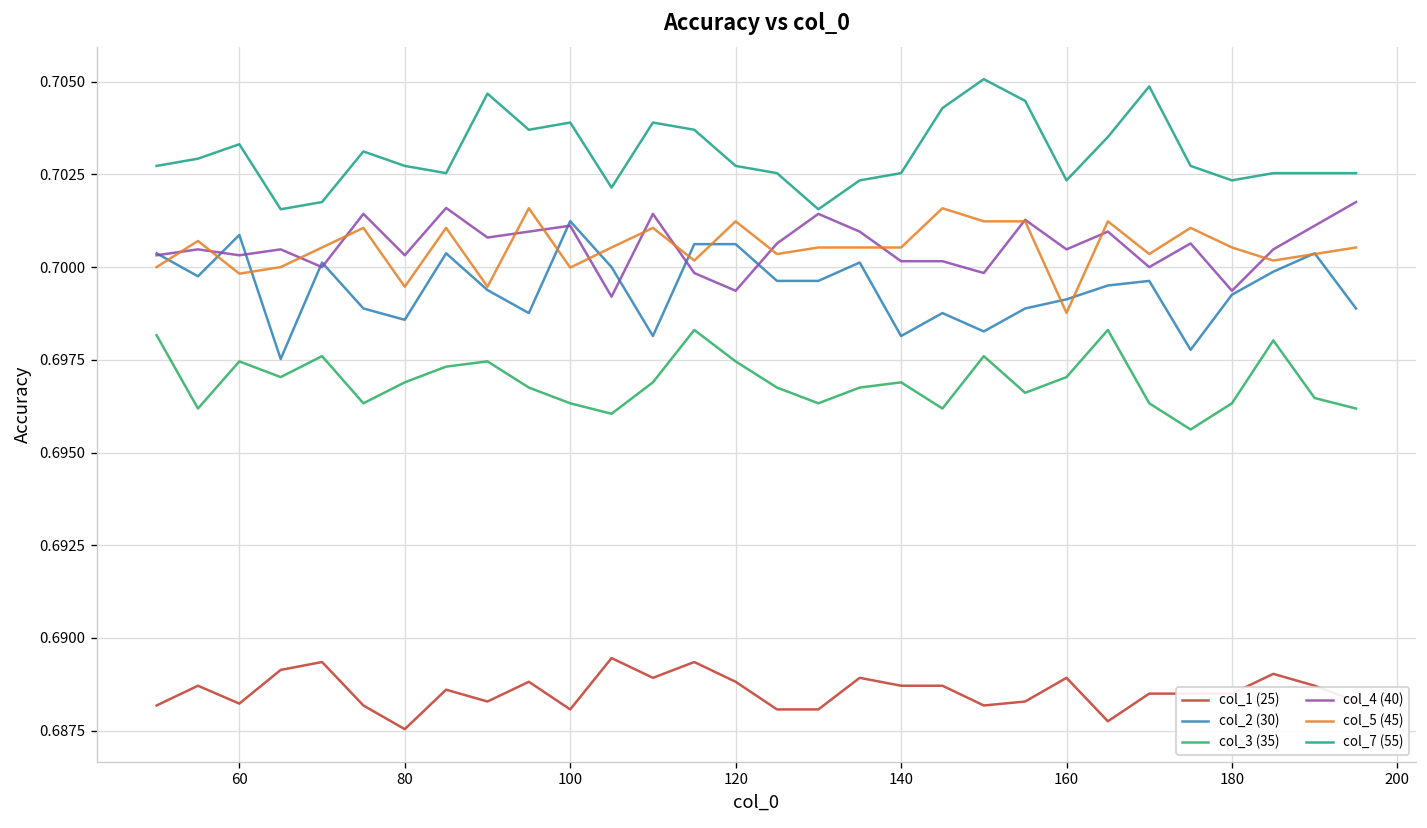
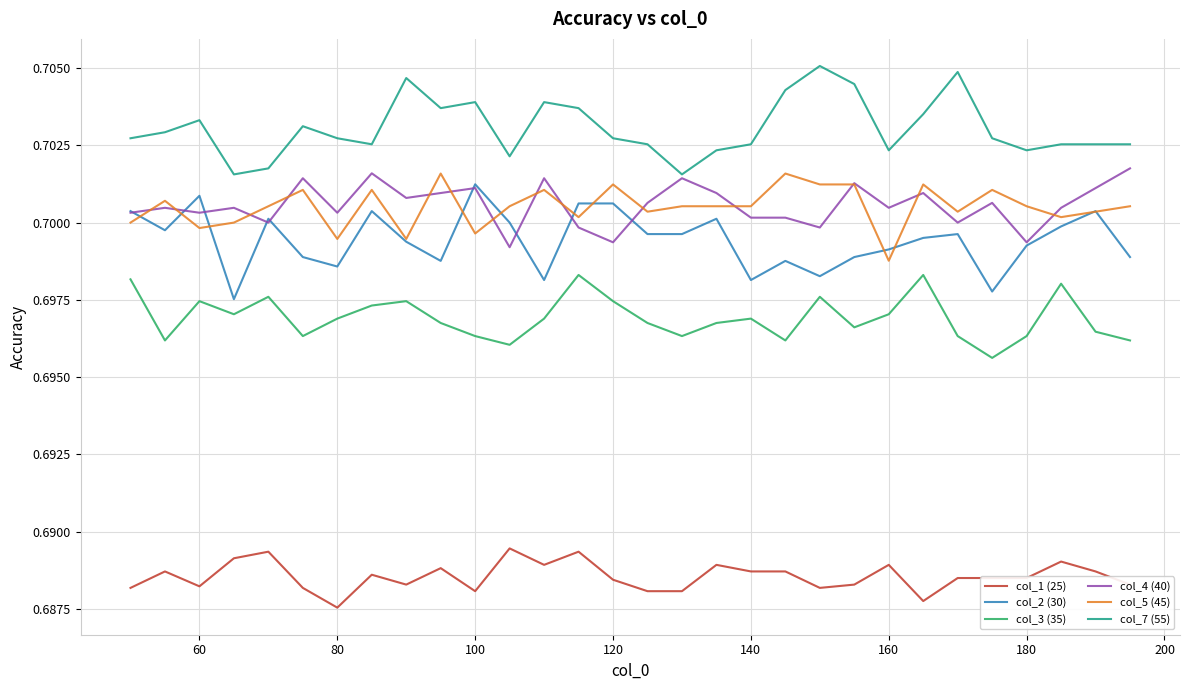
col_5 (45), 100: 0.7000 -> 0.6996
col_1 (25), 120: 0.6888 -> 0.6884
